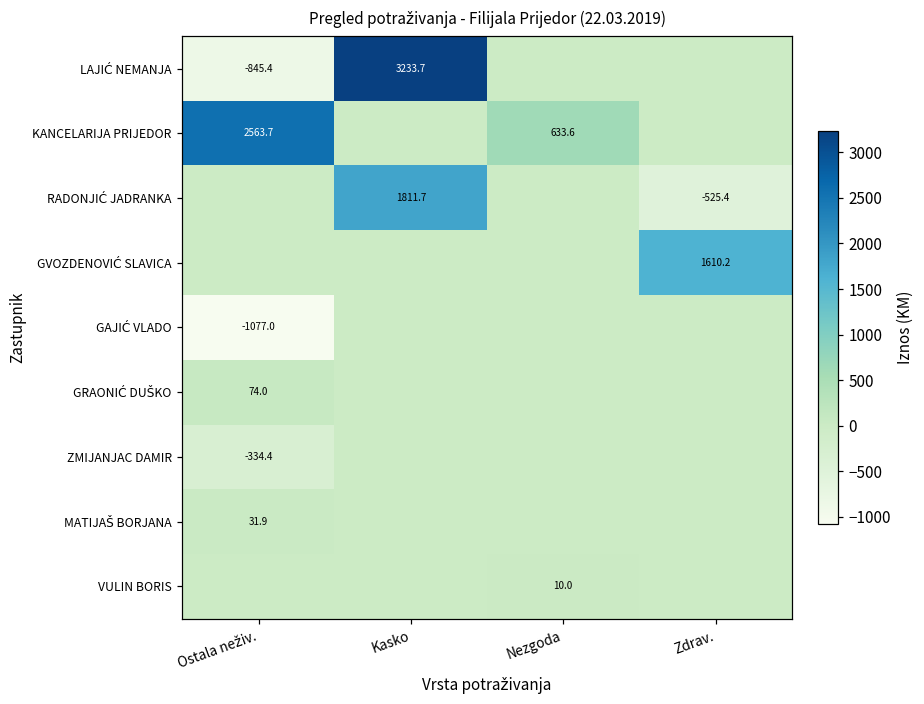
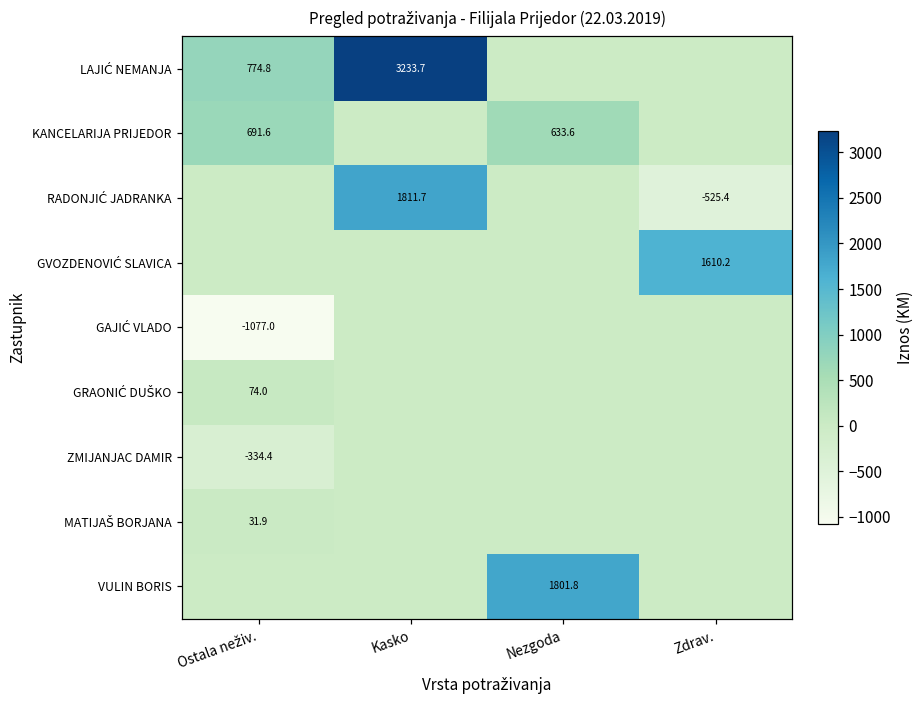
LAJIĆ NEMANJA, Ostala neživ.: -845.4 -> 774.8
KANCELARIJA PRIJEDOR, Ostala neživ.: 2563.7 -> 691.6
VULIN BORIS, Nezgoda: 10.0 -> 1801.8
